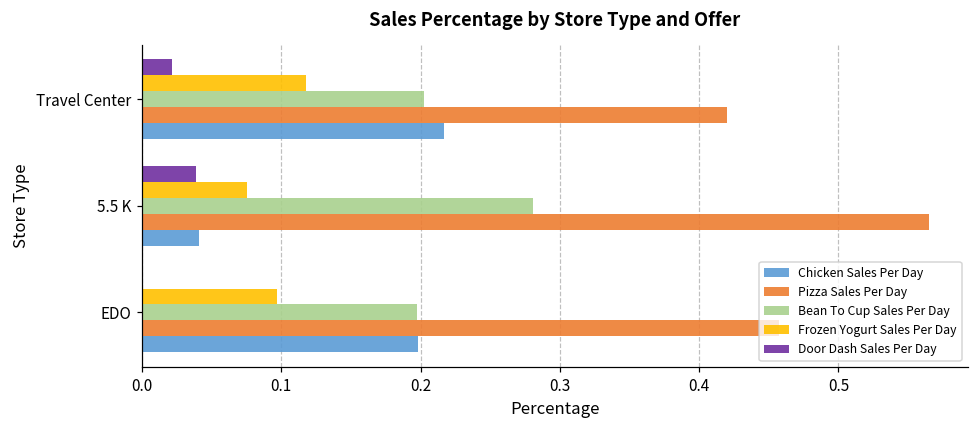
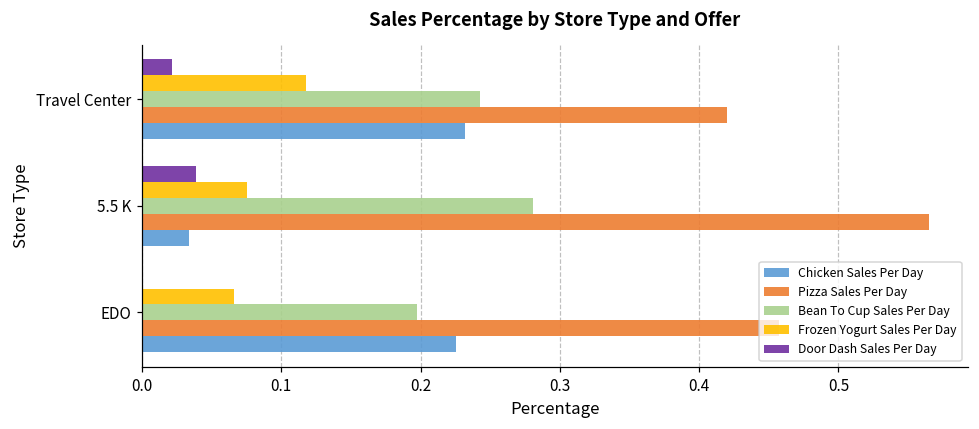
Bean To Cup Sales Per Day, Travel Center: 0.202 -> 0.242
Chicken Sales Per Day, Travel Center: 0.217 -> 0.232
Chicken Sales Per Day, 5.5 K: 0.041 -> 0.034
Frozen Yogurt Sales Per Day, EDO: 0.097 -> 0.066
Chicken Sales Per Day, EDO: 0.198 -> 0.226
